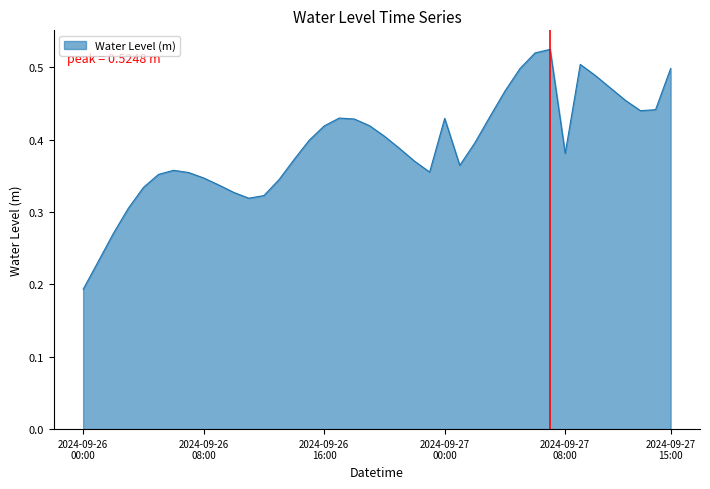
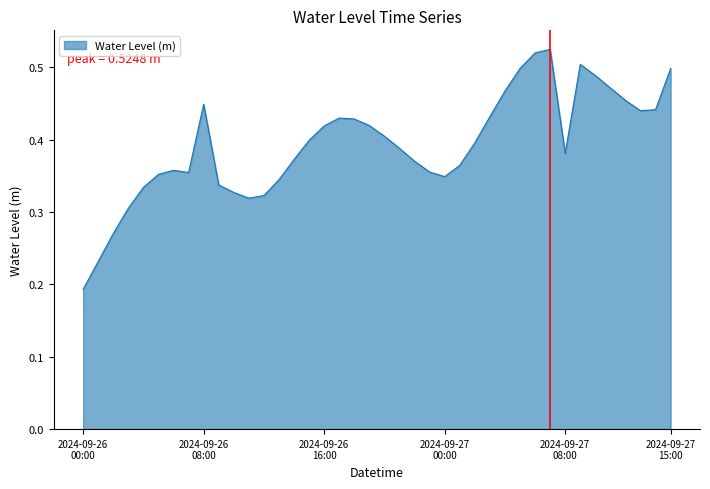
2024-09-26 08:00: 0.35 -> 0.45
2024-09-27 00:00: 0.43 -> 0.35
